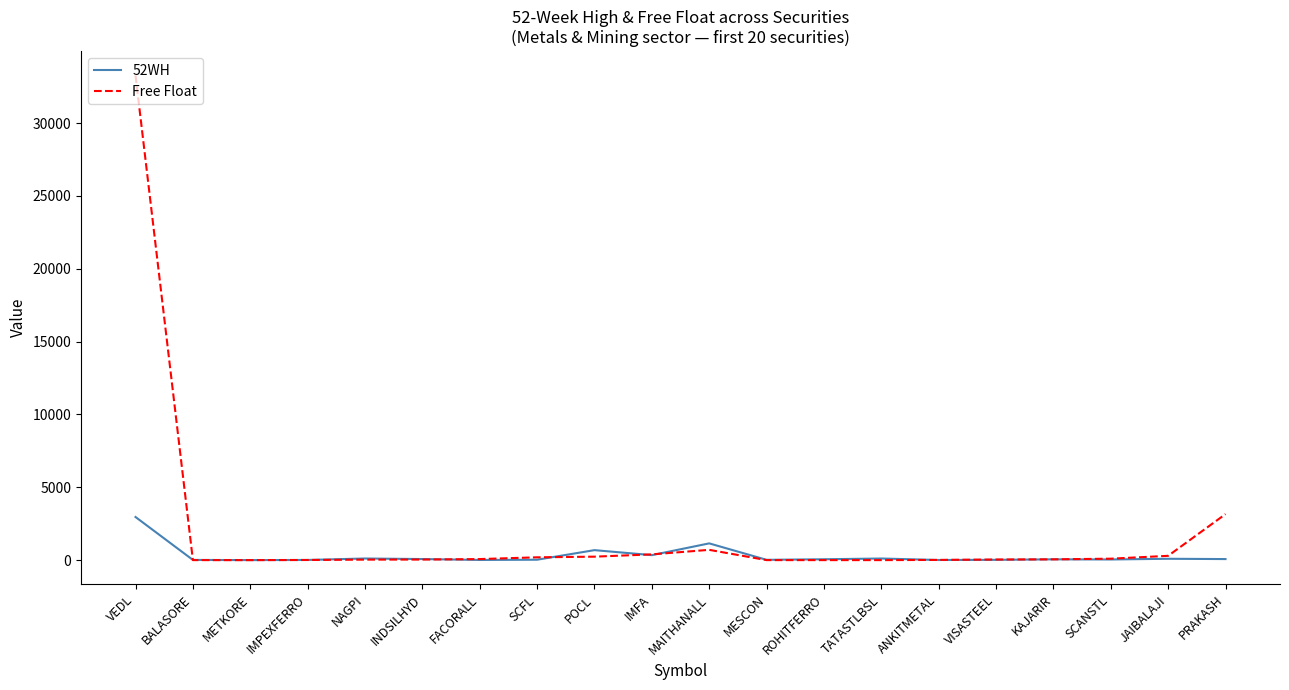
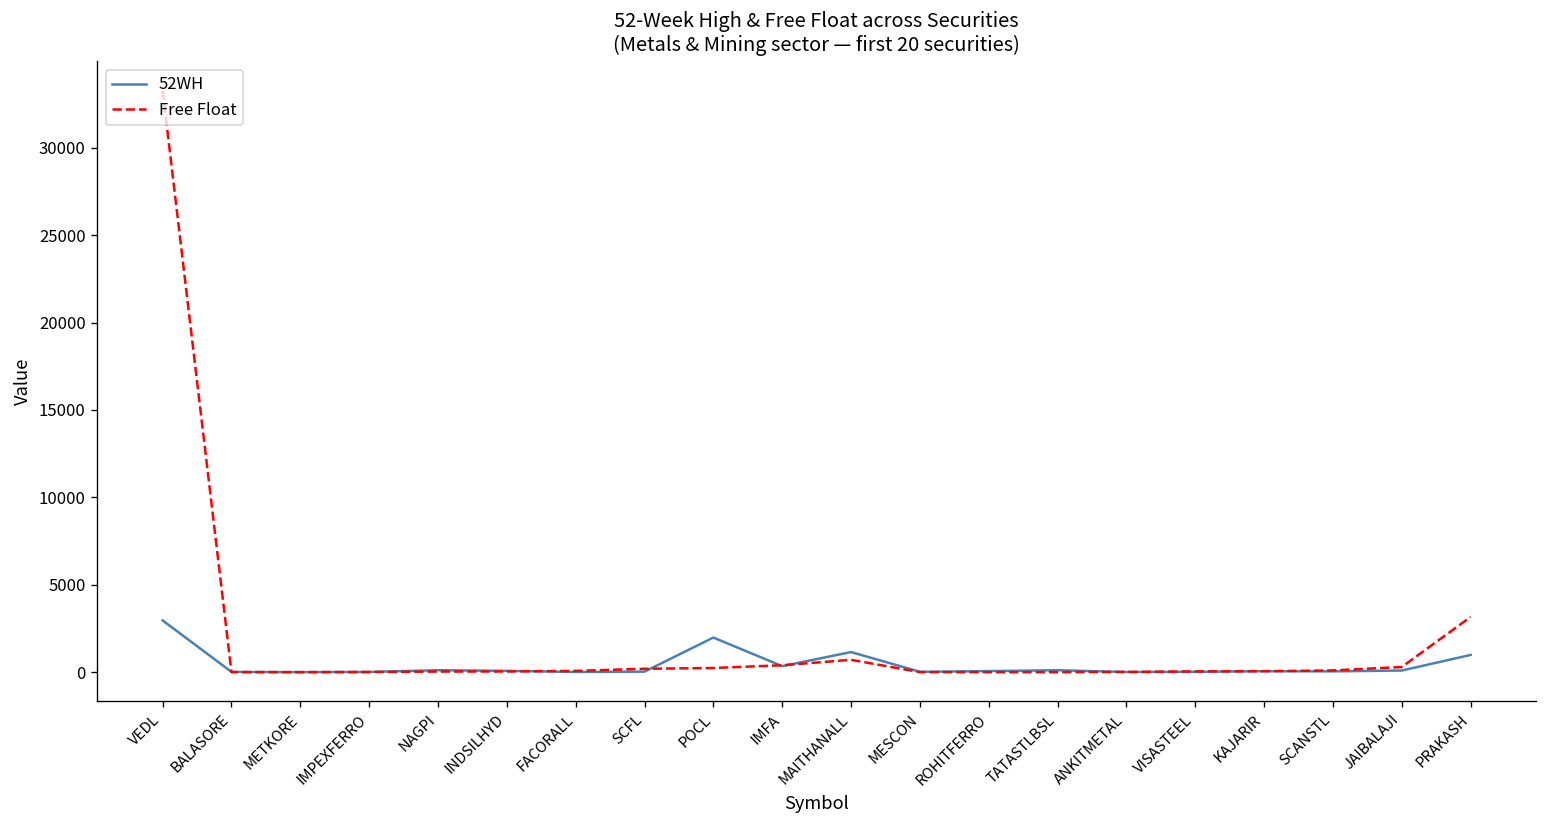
52WH, POCL: 700 -> 2000
52WH, PRAKASH: 100 -> 1000
